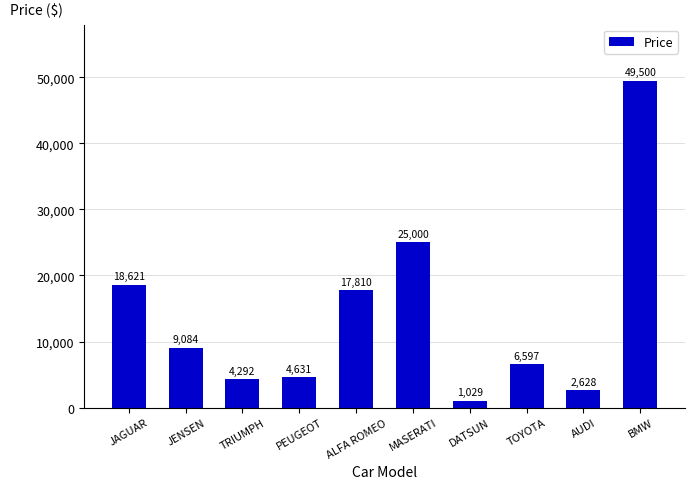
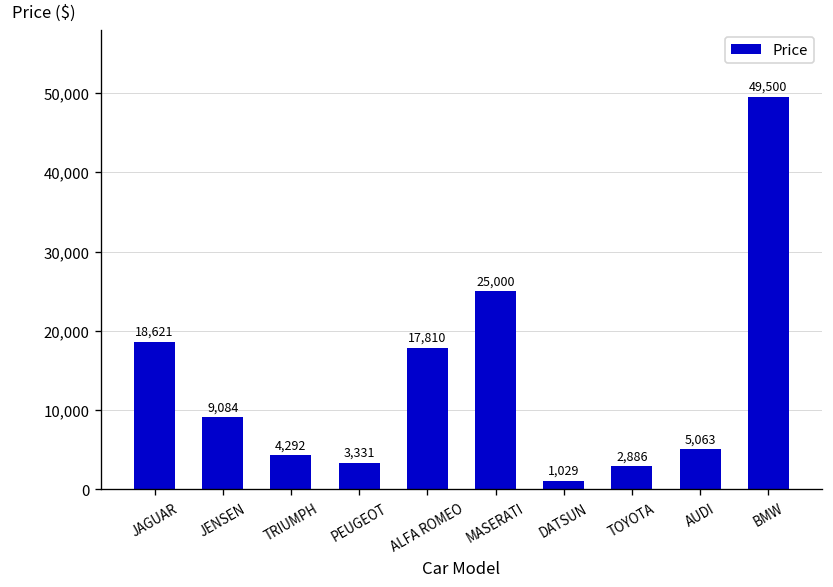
PEUGEOT: 4,631 -> 3,331
TOYOTA: 6,597 -> 2,886
AUDI: 2,628 -> 5,063
